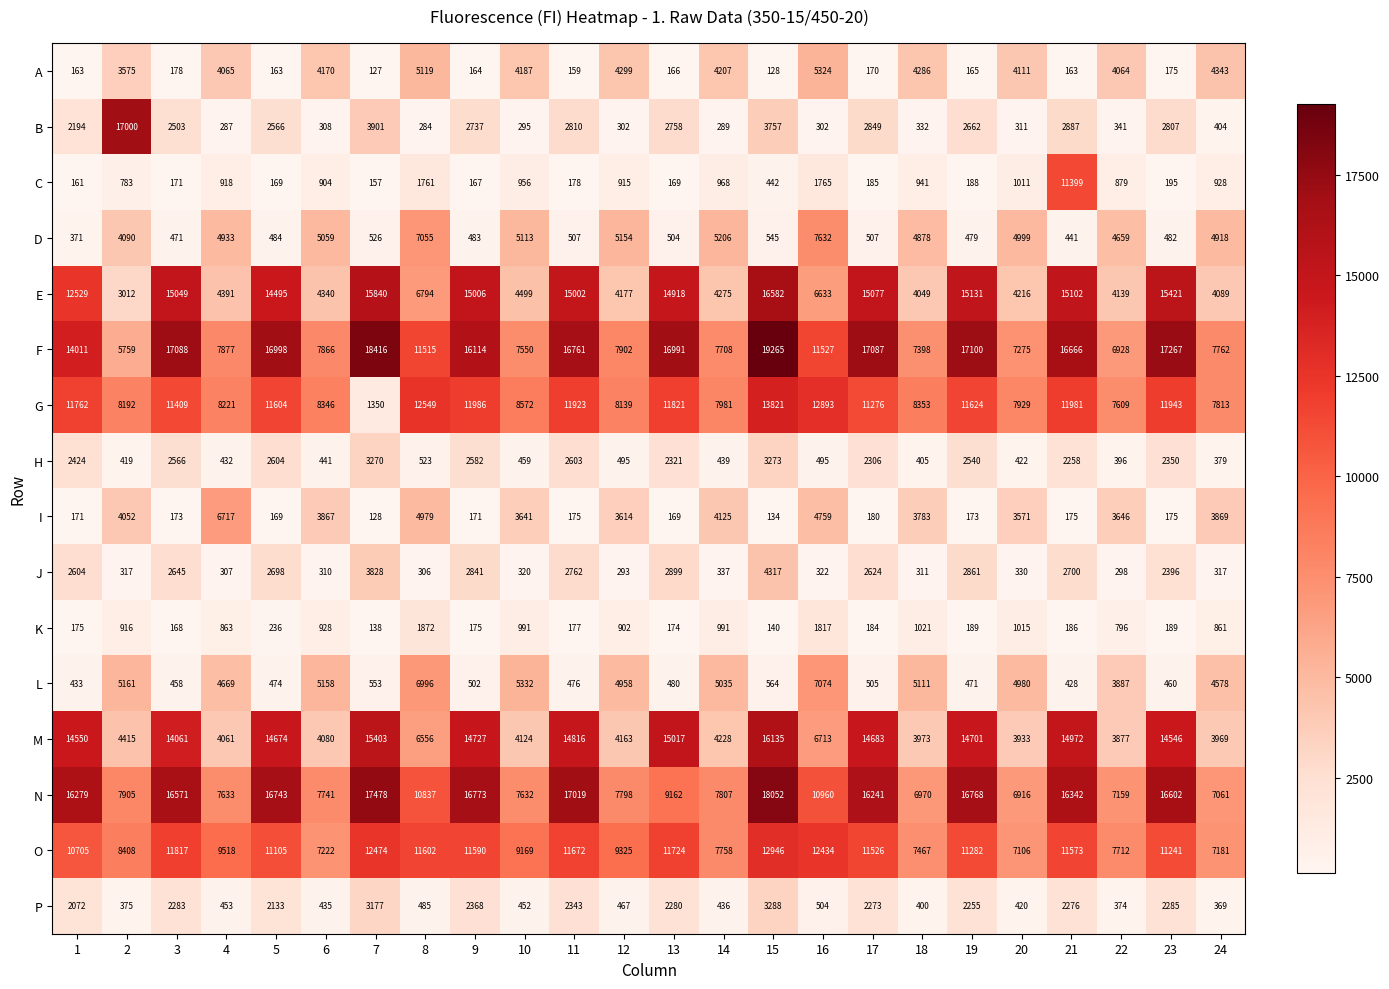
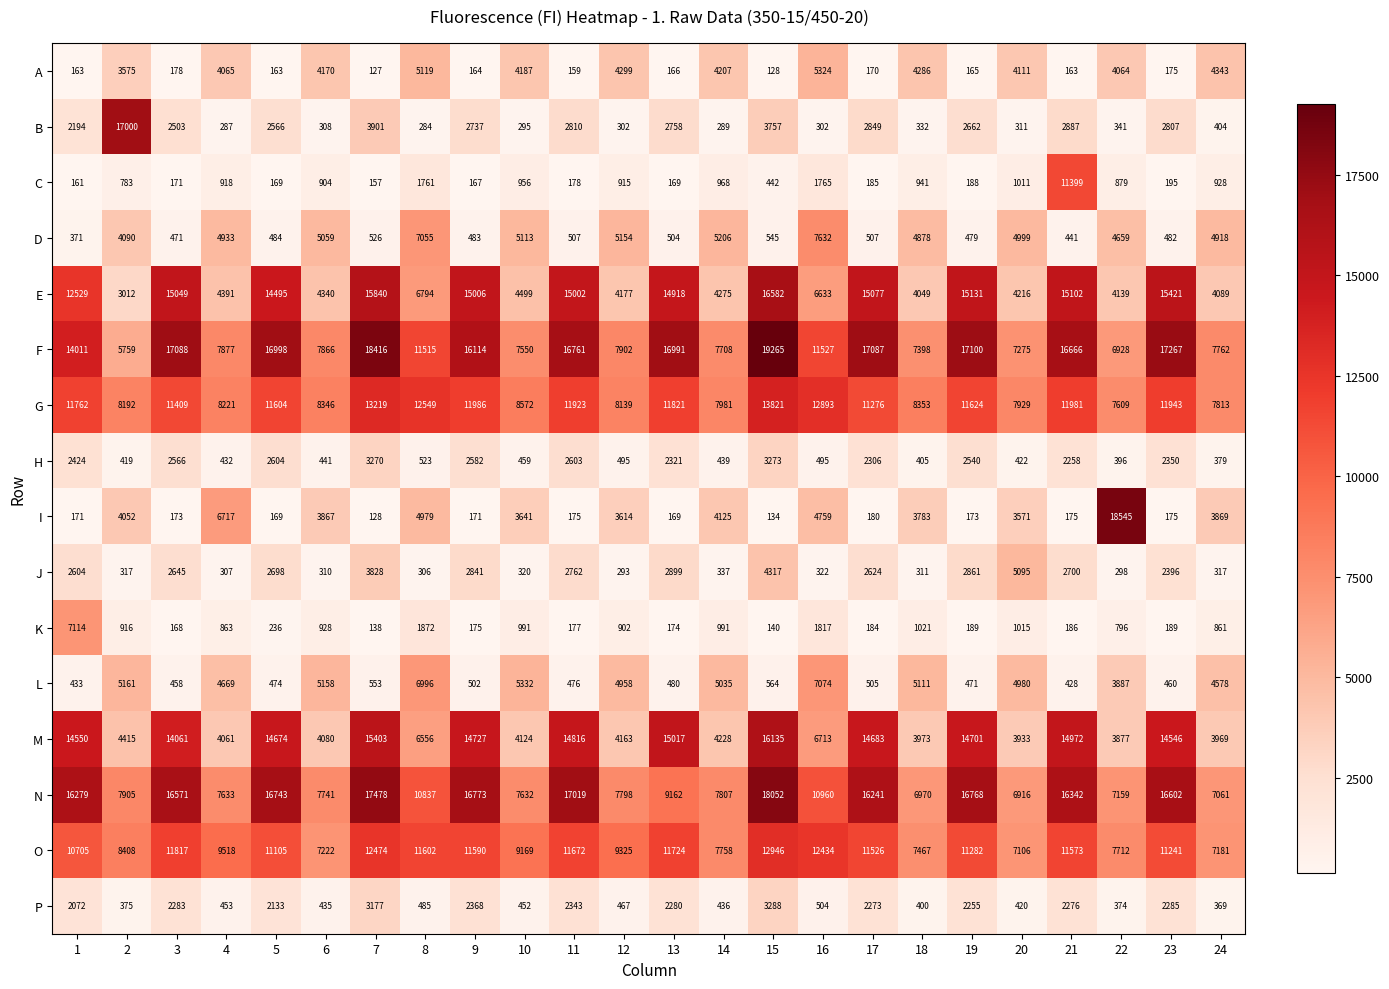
G, 7: 1350 -> 13219
I, 22: 3646 -> 18545
J, 20: 330 -> 5095
K, 1: 175 -> 7114
